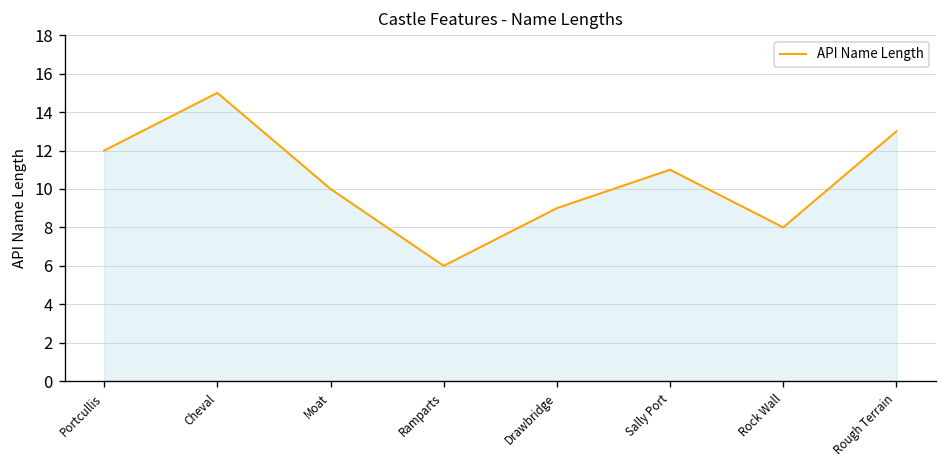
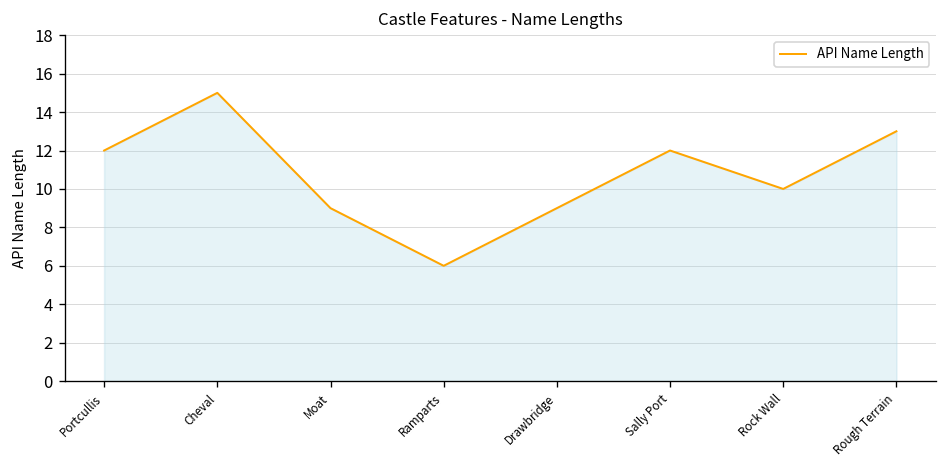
Moat: 10 -> 9
Sally Port: 11 -> 12
Rock Wall: 8 -> 10
